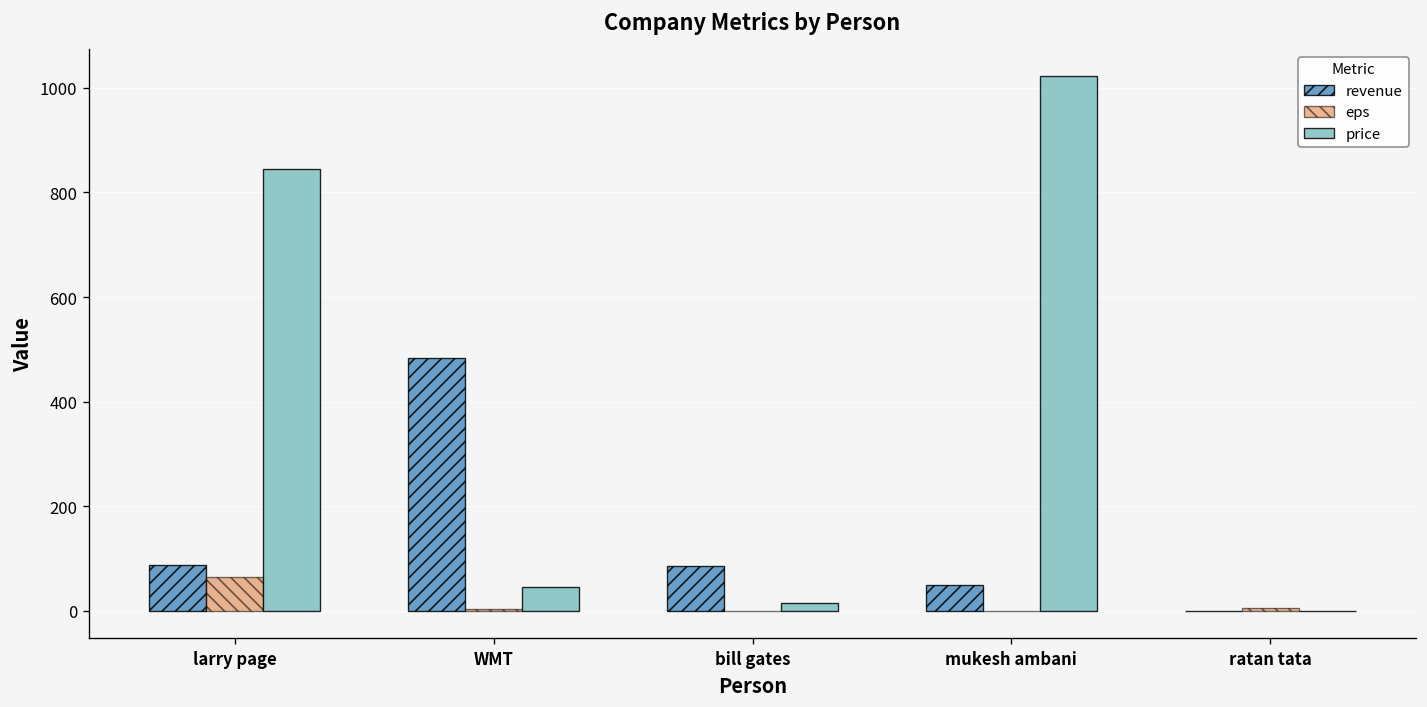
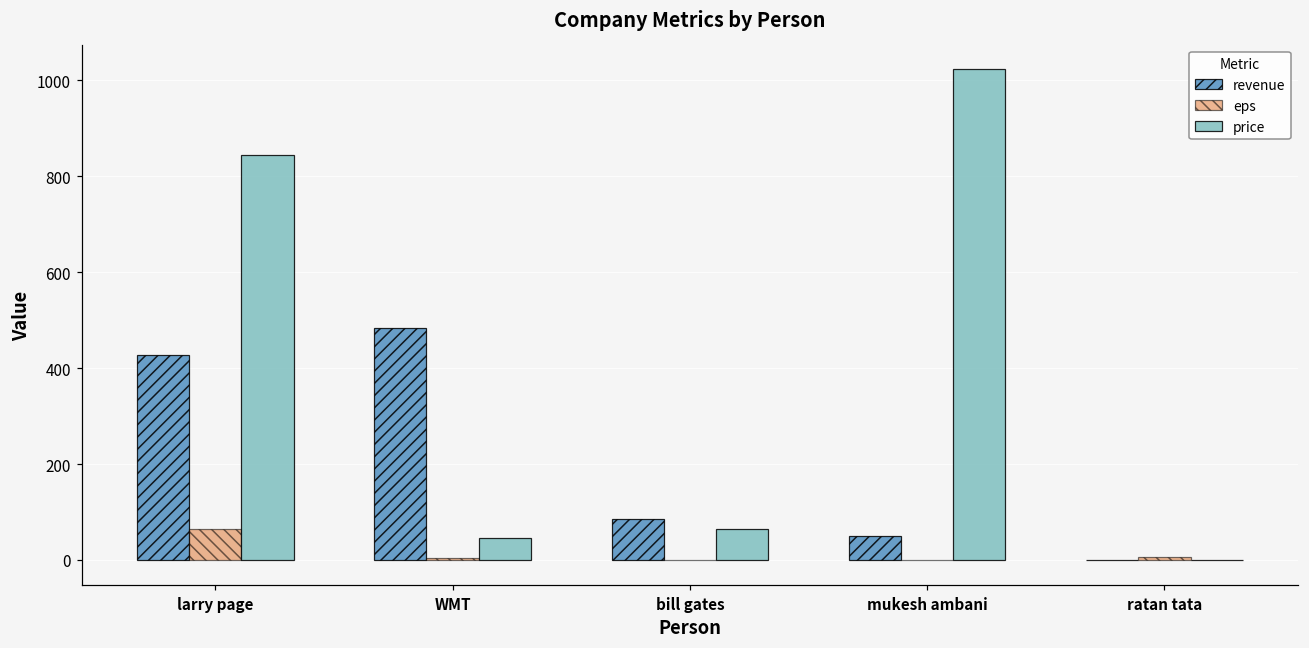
revenue, larry page: 90 -> 430
price, bill gates: 10 -> 60
